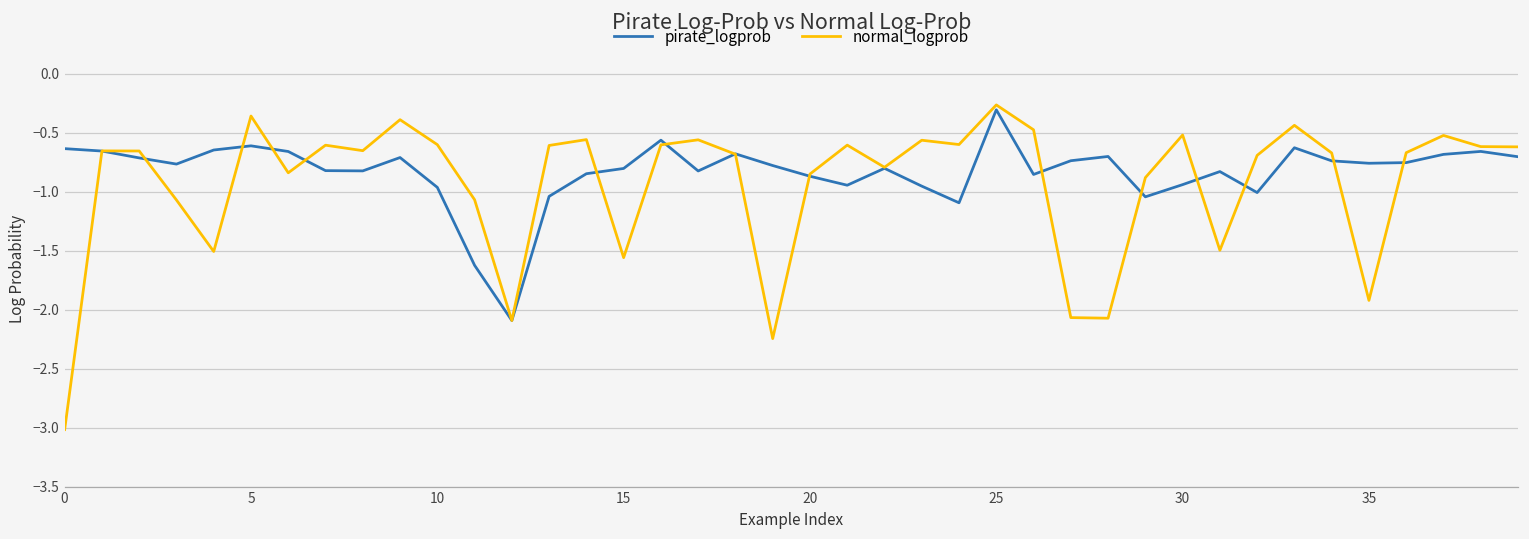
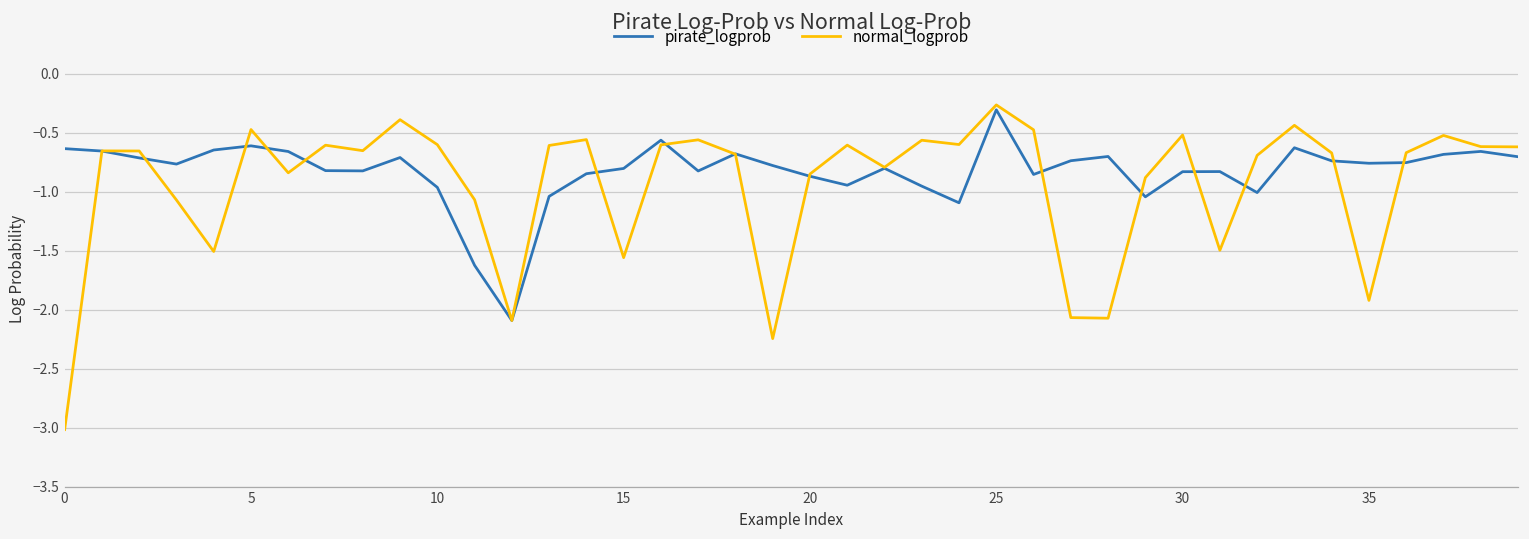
normal_logprob, 5: -0.36 -> -0.47
pirate_logprob, 30: -0.94 -> -0.83
